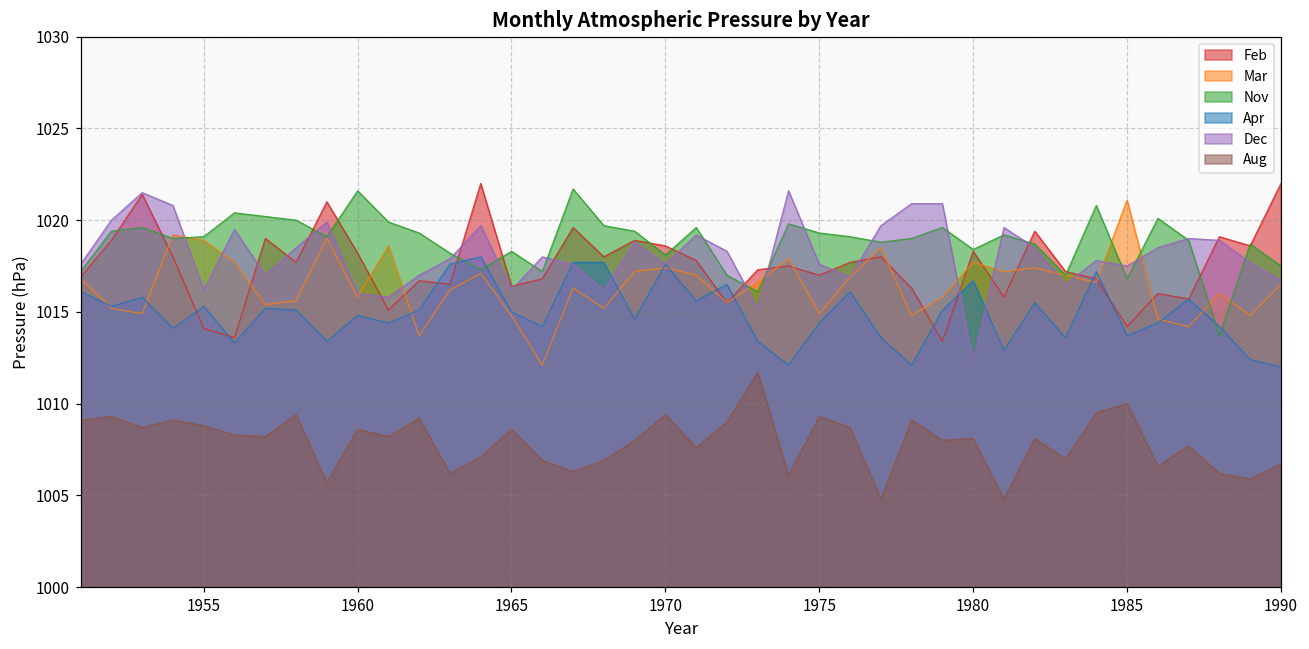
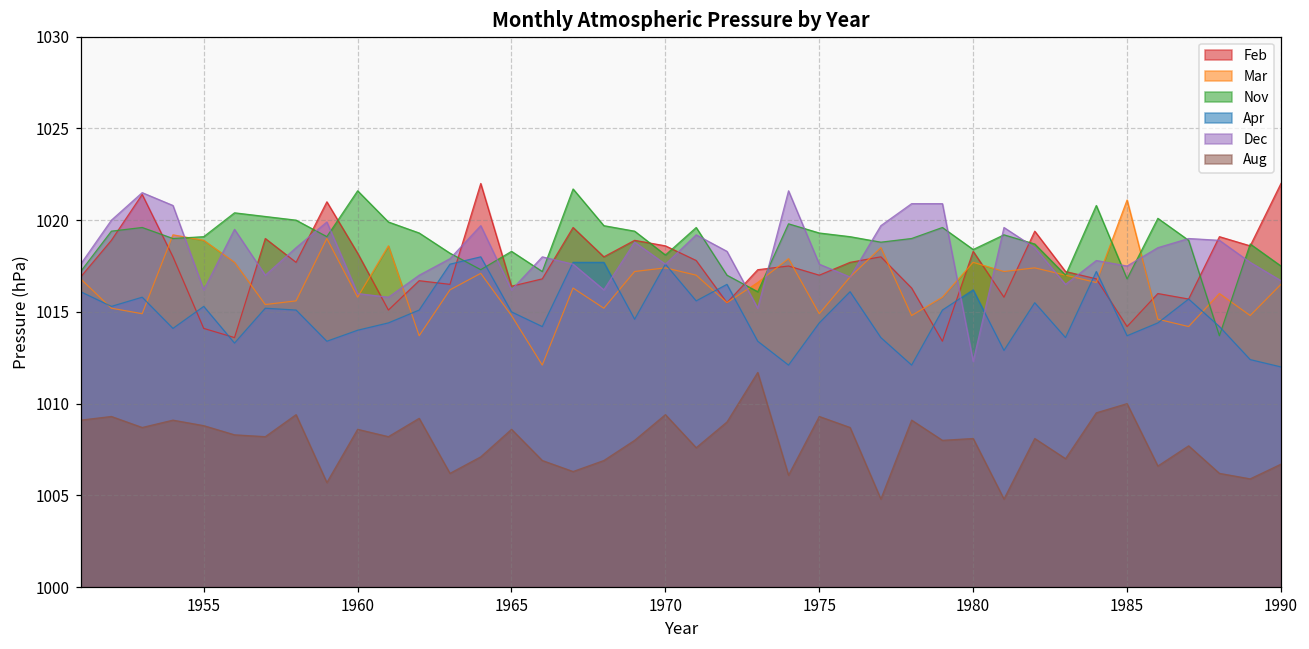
Apr, 1960: 1014.8 -> 1014.0
Apr, 1980: 1016.7 -> 1016.2
